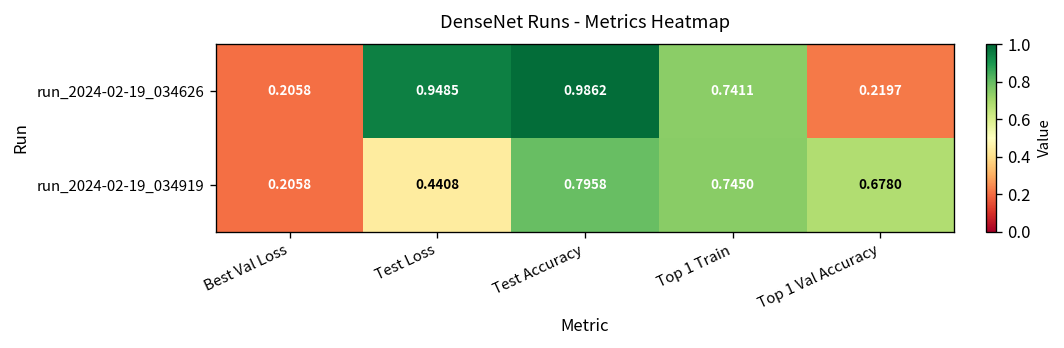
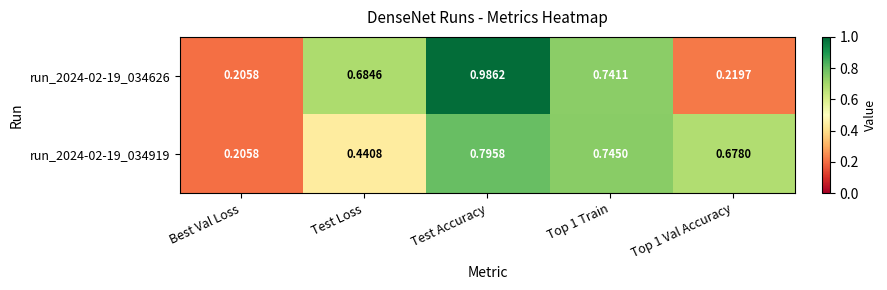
run_2024-02-19_034626, Test Loss: 0.9485 -> 0.6846
